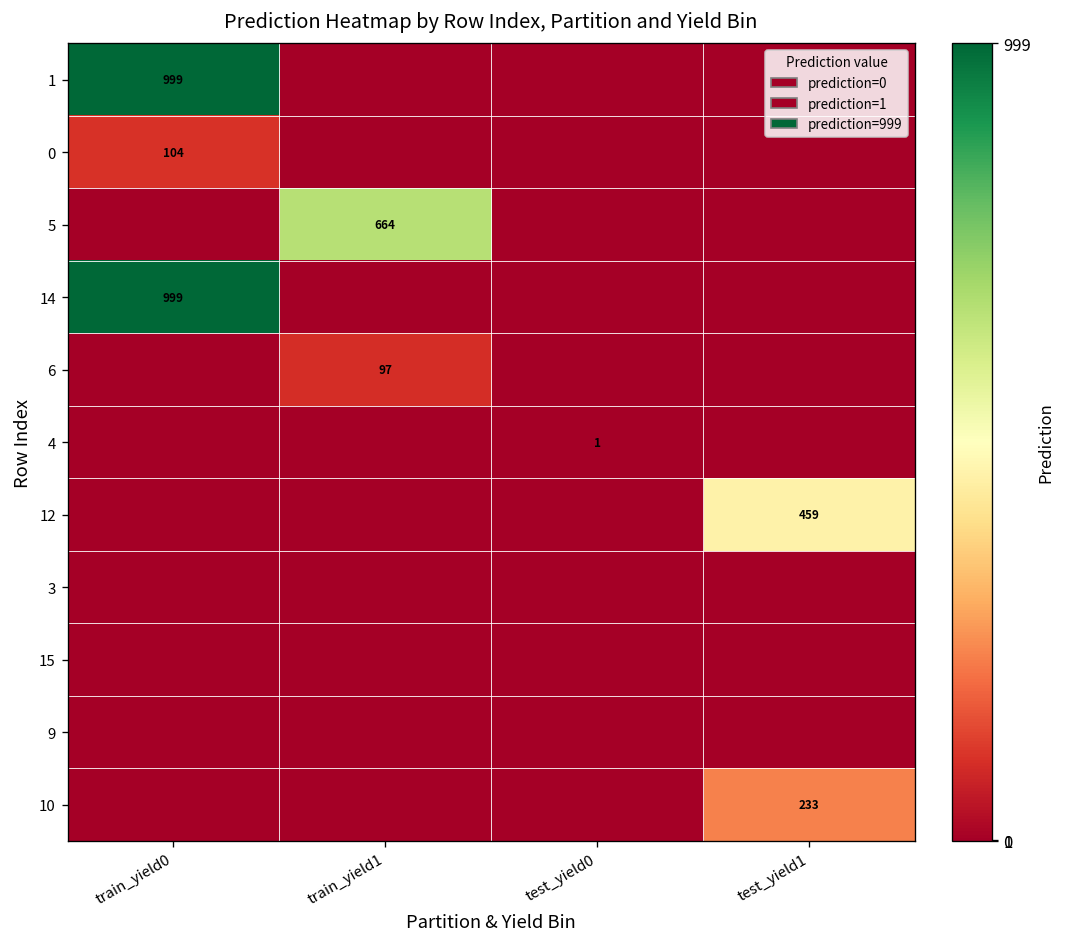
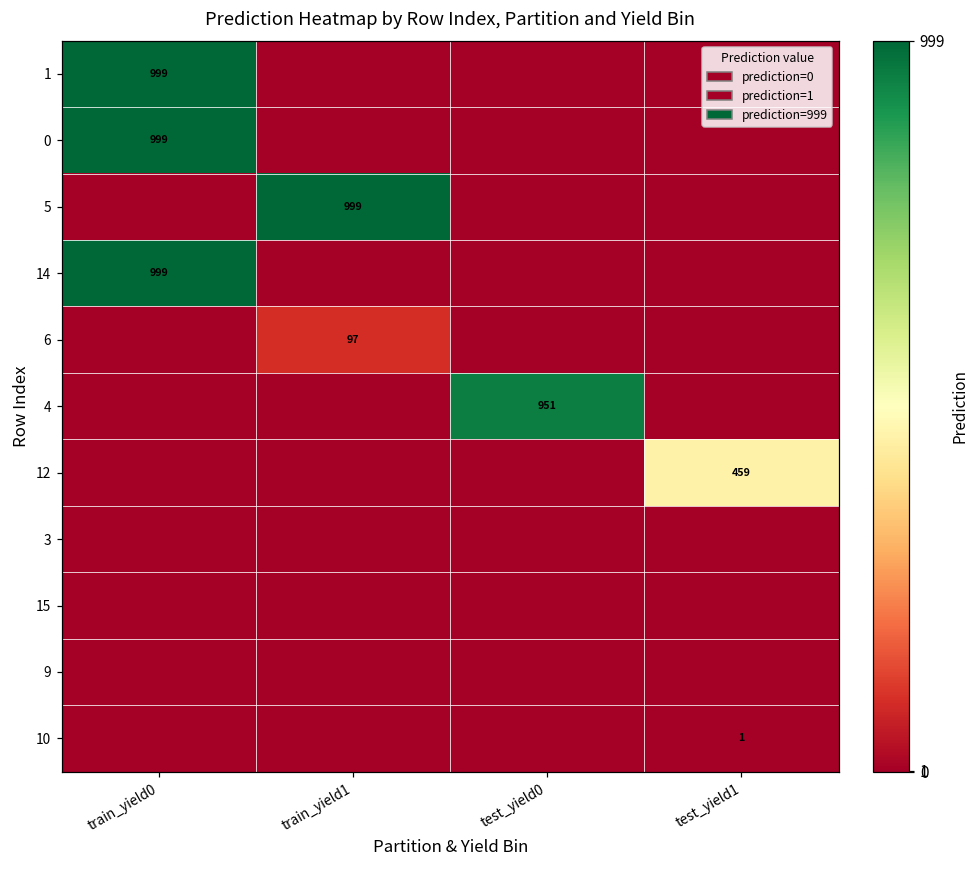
0, train_yield0: 104 -> 999
5, train_yield1: 664 -> 999
4, test_yield0: 1 -> 951
10, test_yield1: 233 -> 1
